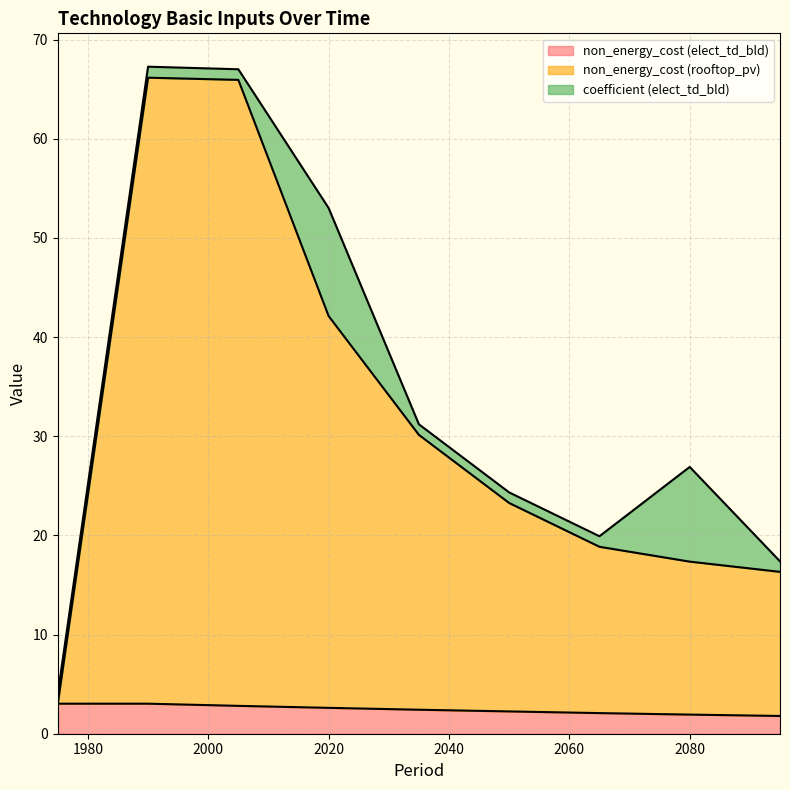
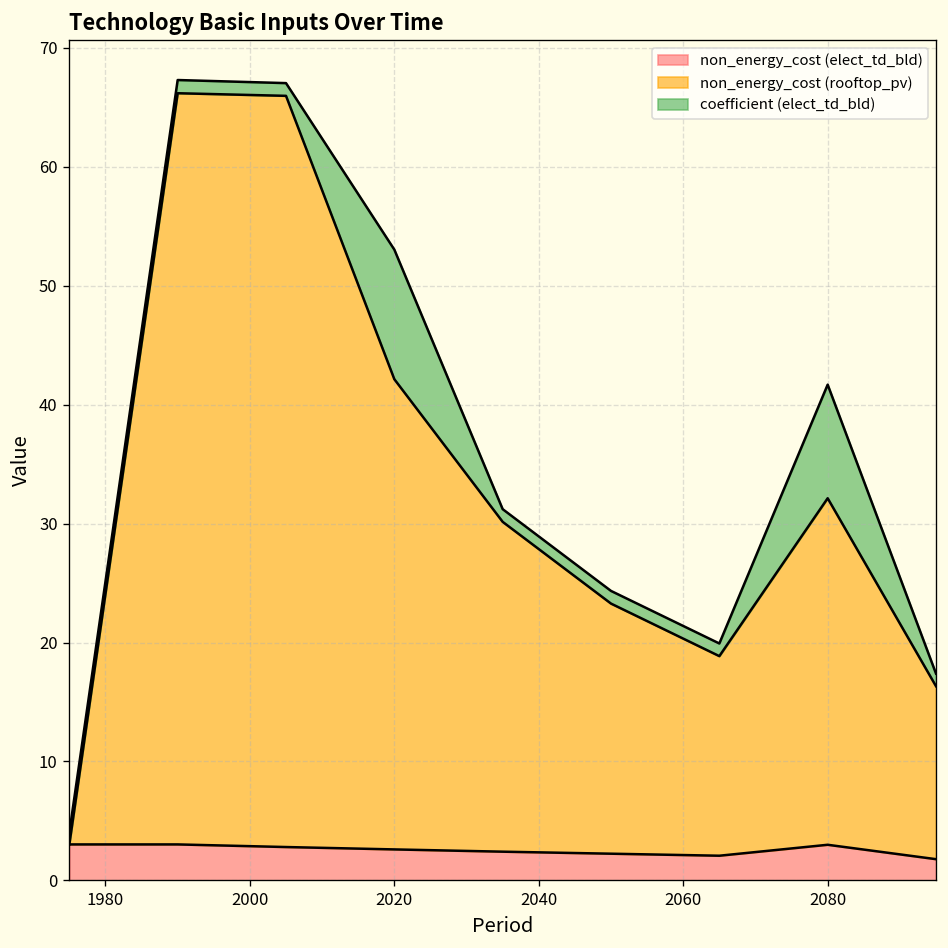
non_energy_cost (elect_td_bld), 2080: 2 -> 3
non_energy_cost (rooftop_pv), 2080: 15 -> 29
